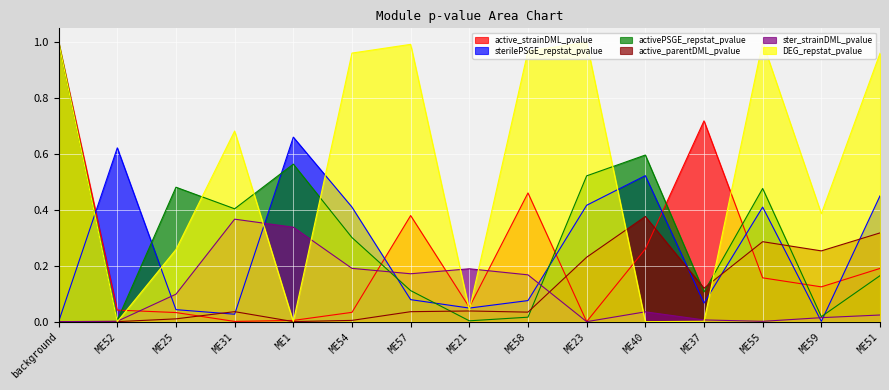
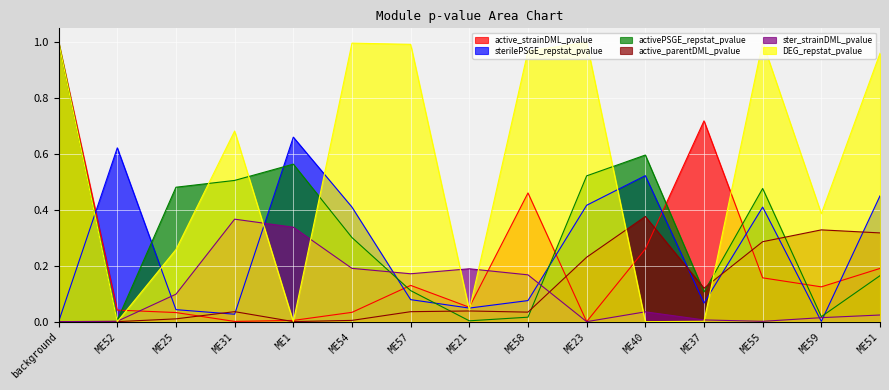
activePSGE_repstat_pvalue, ME31: 0.40 -> 0.51
DEG_repstat_pvalue, ME54: 0.96 -> 1.00
active_strainDML_pvalue, ME57: 0.38 -> 0.13
active_parentDML_pvalue, ME59: 0.25 -> 0.33
